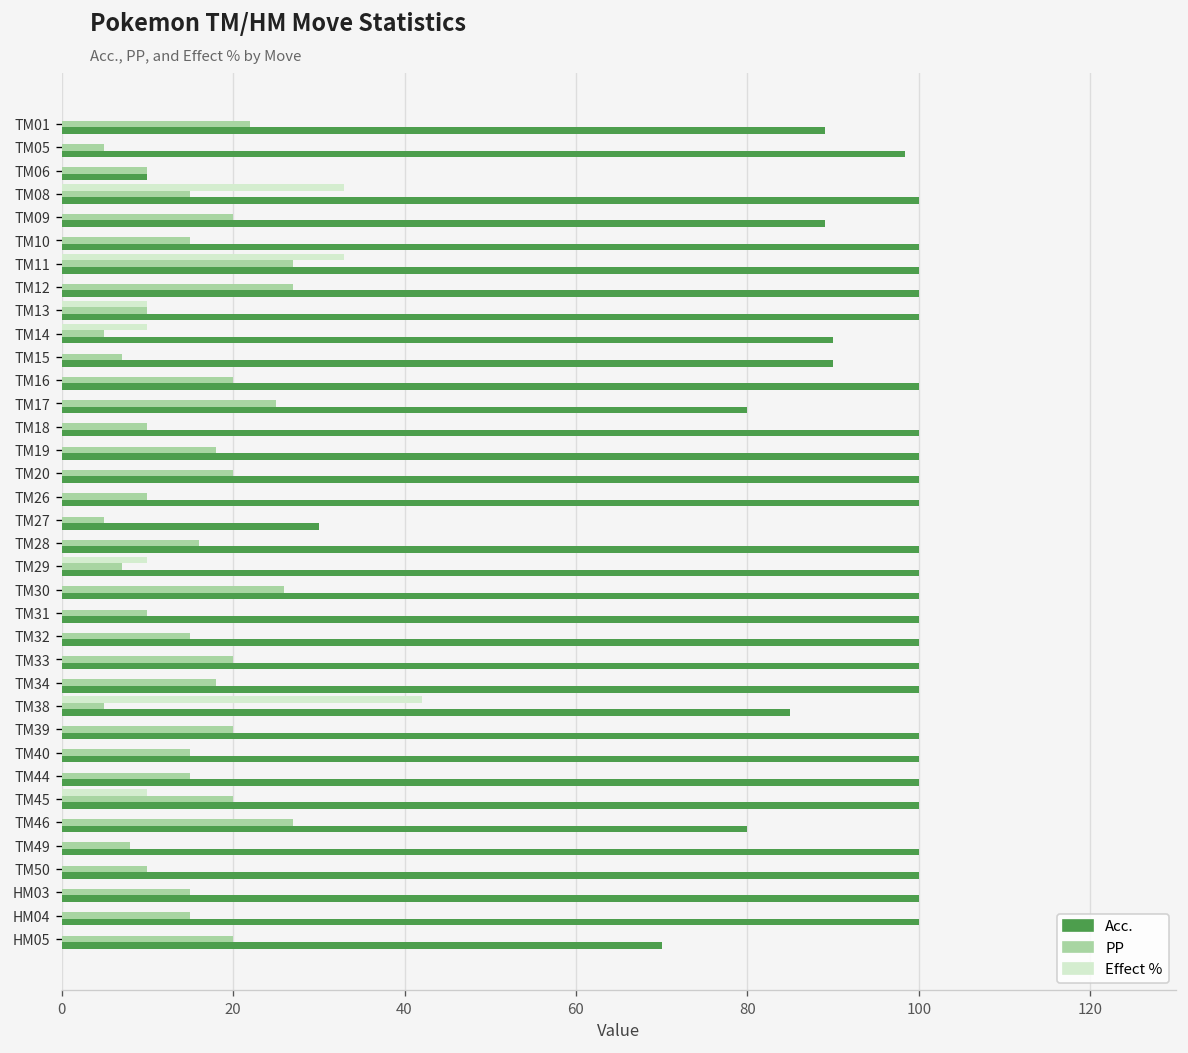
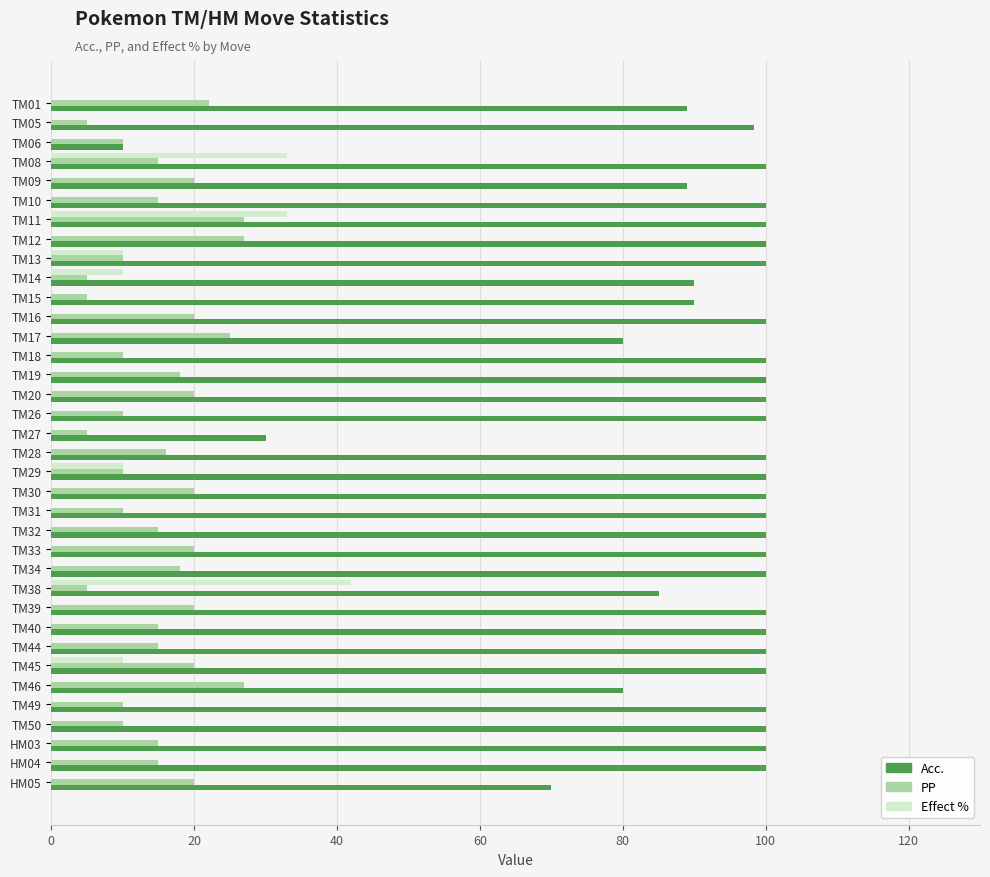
PP, TM15: 7 -> 5
PP, TM29: 7 -> 10
PP, TM30: 26 -> 20
PP, TM49: 8 -> 10
